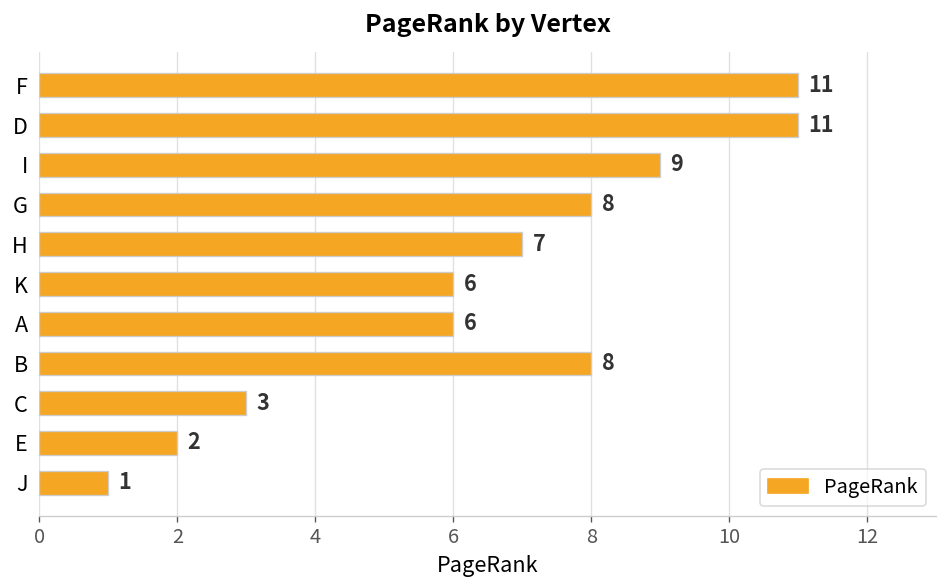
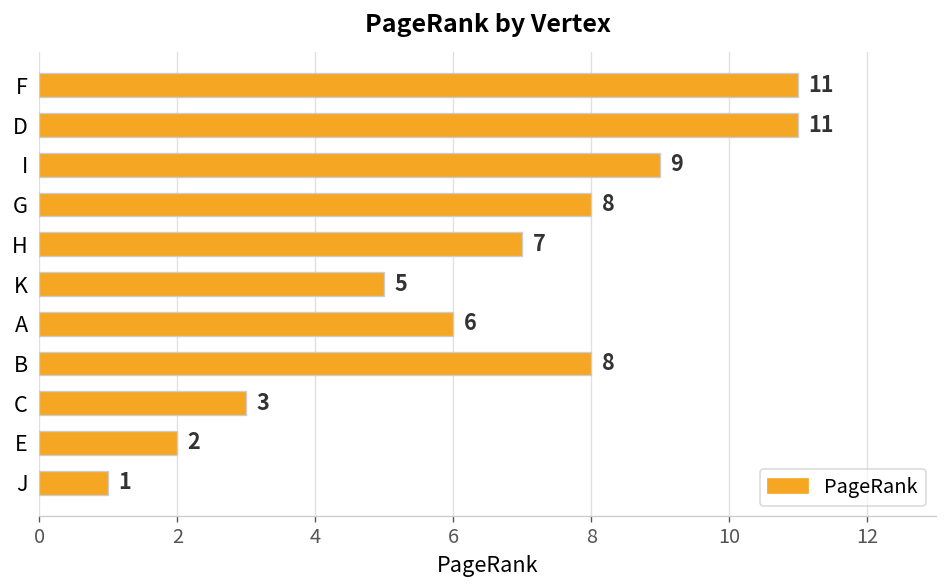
K: 6 -> 5
